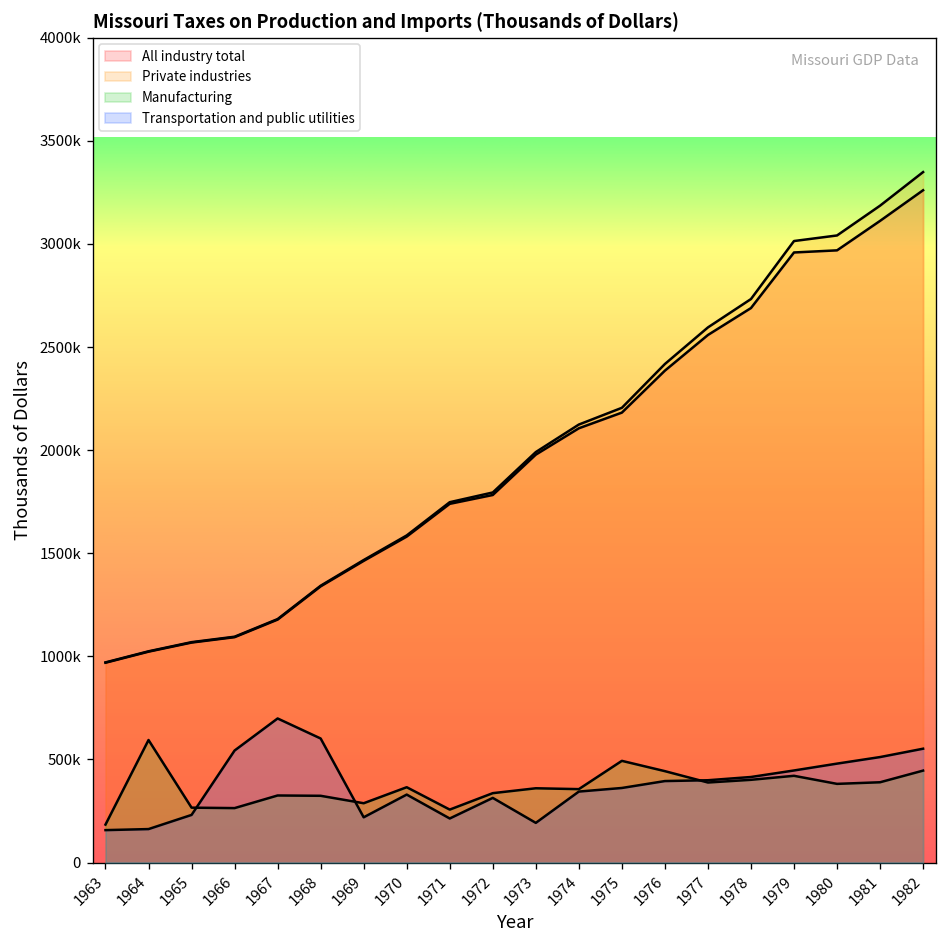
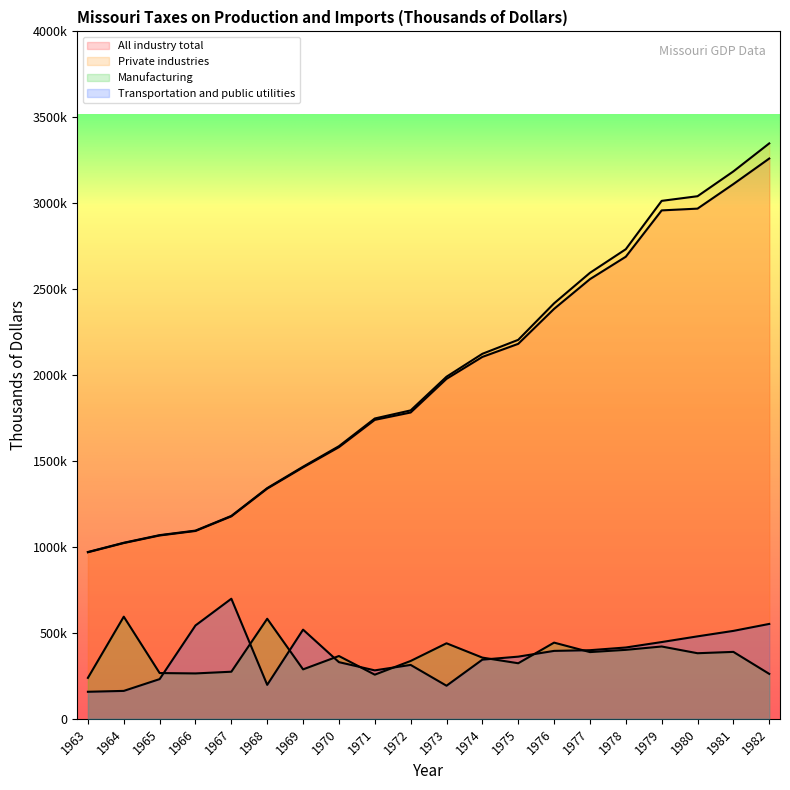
Manufacturing, 1963: 180000 -> 240000
Manufacturing, 1967: 330000 -> 270000
Manufacturing, 1968: 320000 -> 580000
Transportation and public utilities, 1968: 600000 -> 200000
Transportation and public utilities, 1969: 220000 -> 520000
Transportation and public utilities, 1971: 210000 -> 280000
Manufacturing, 1973: 360000 -> 440000
Manufacturing, 1975: 490000 -> 320000
Manufacturing, 1982: 450000 -> 260000
